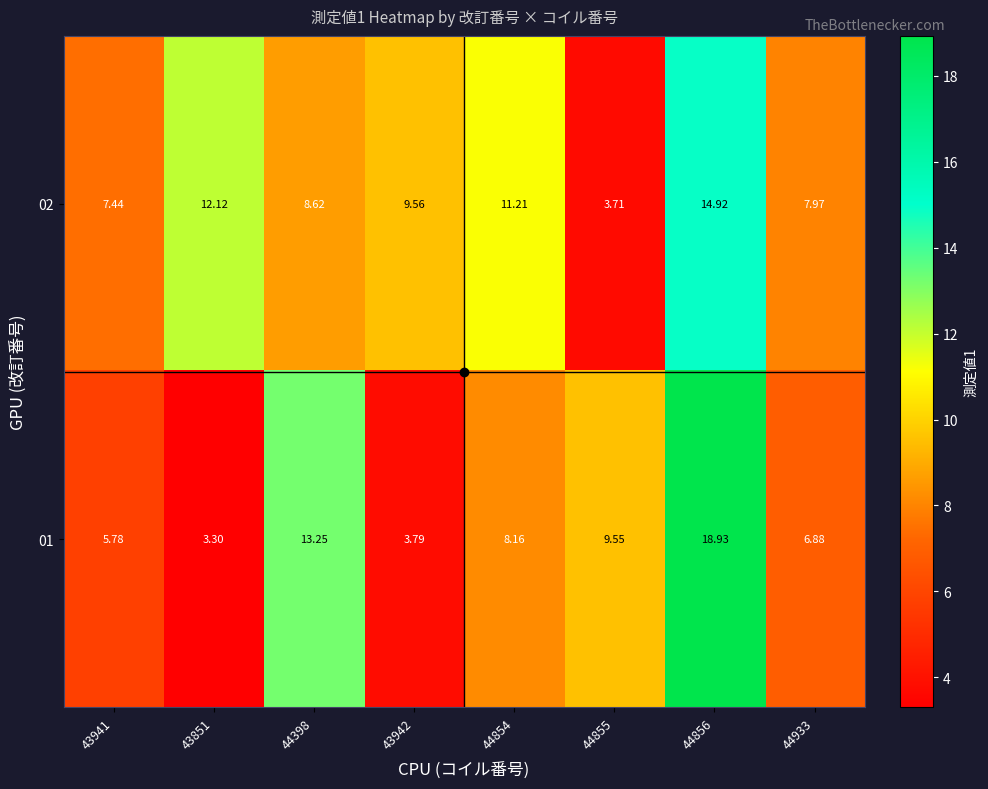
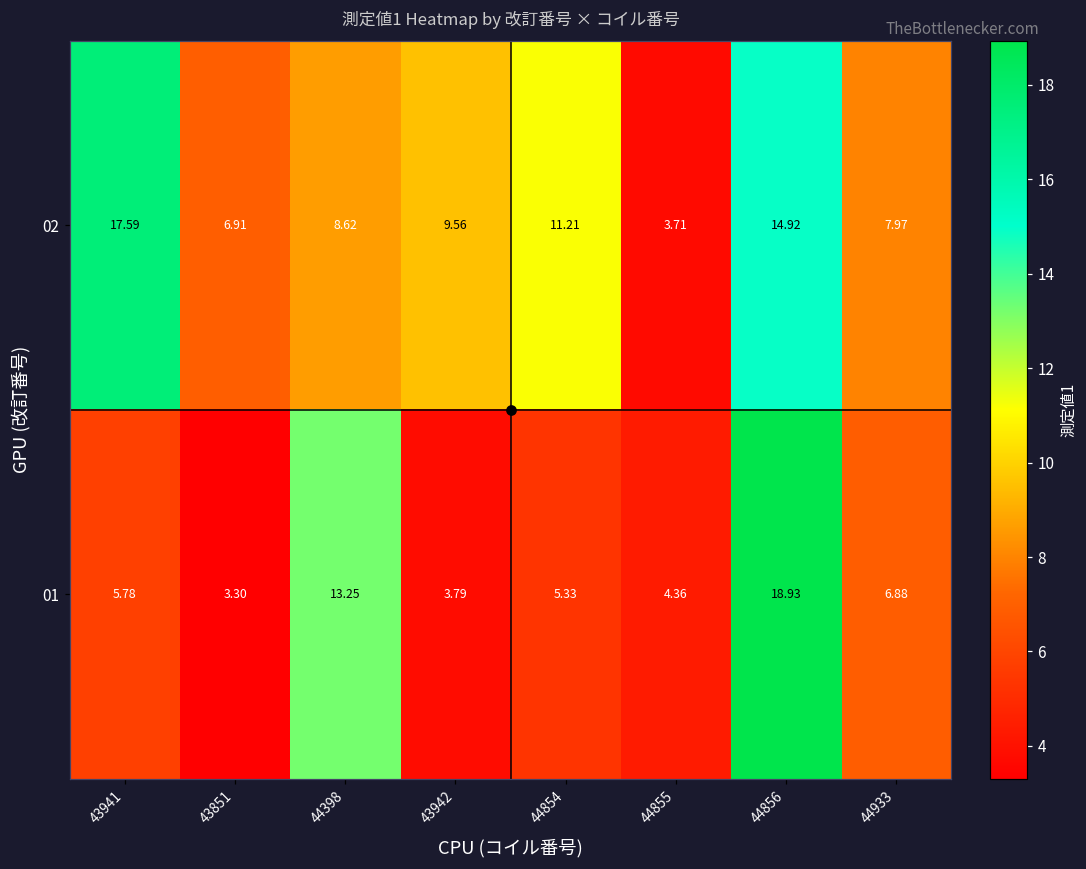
02, 43941: 7.44 -> 17.59
02, 43851: 12.12 -> 6.91
01, 44854: 8.16 -> 5.33
01, 44855: 9.55 -> 4.36
